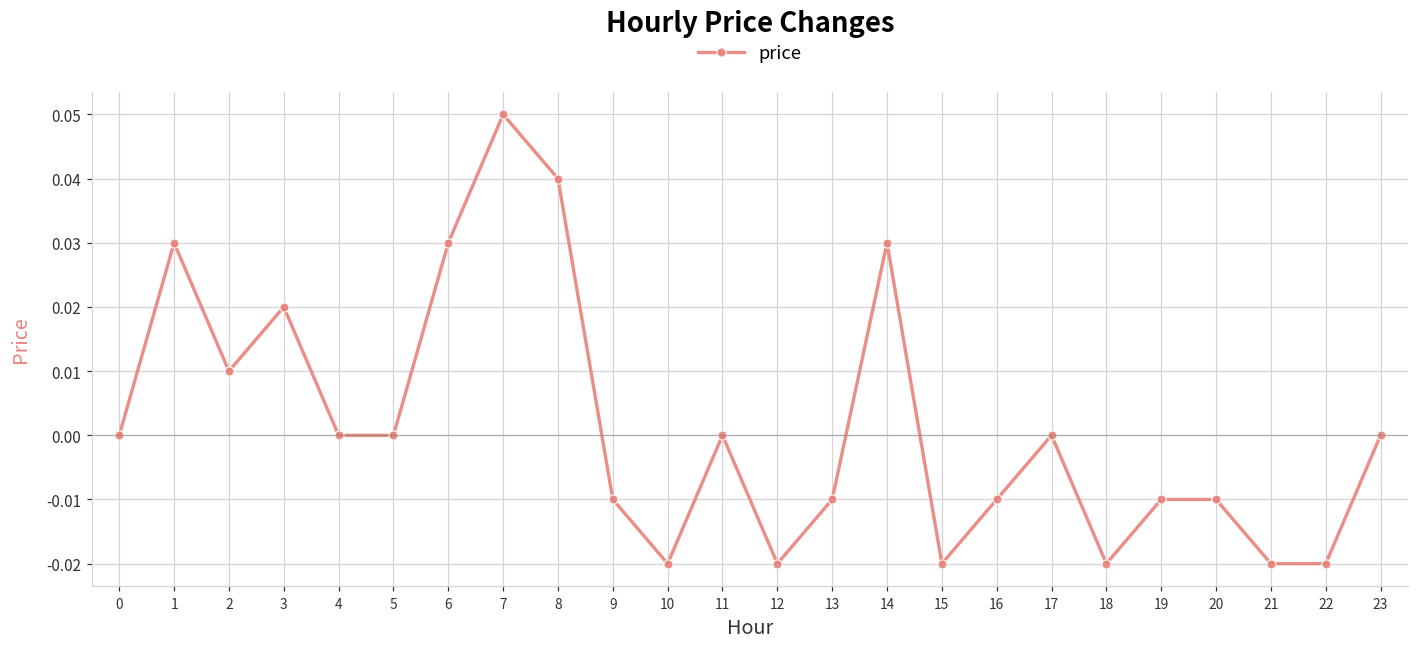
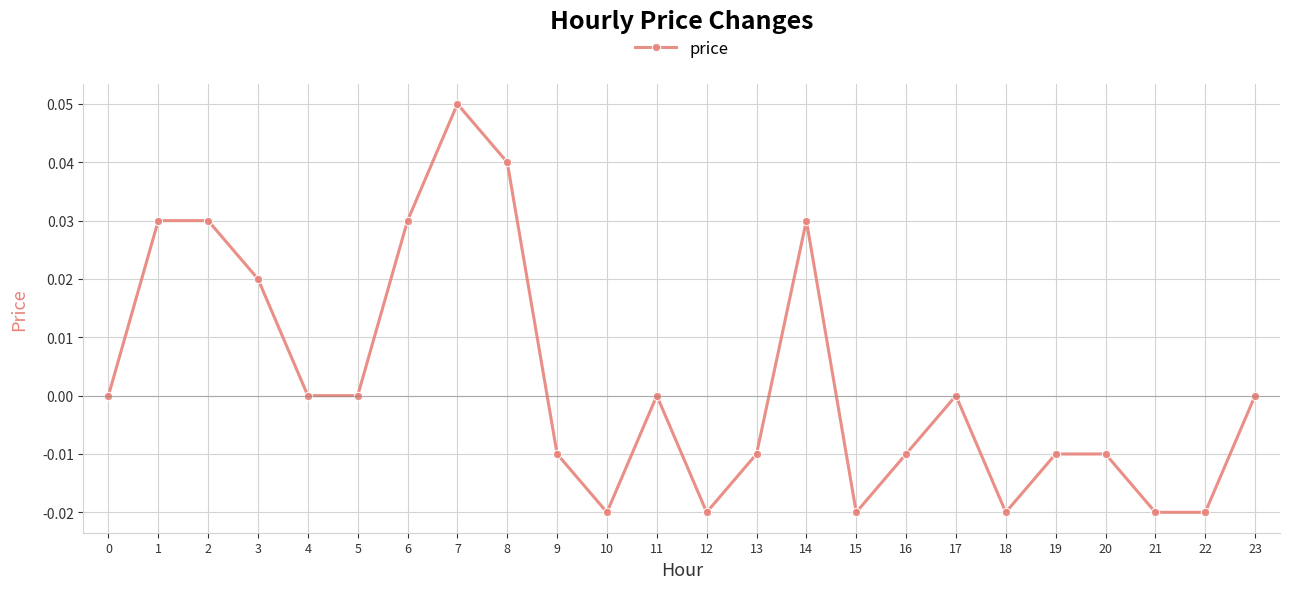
2: 0.01 -> 0.03
